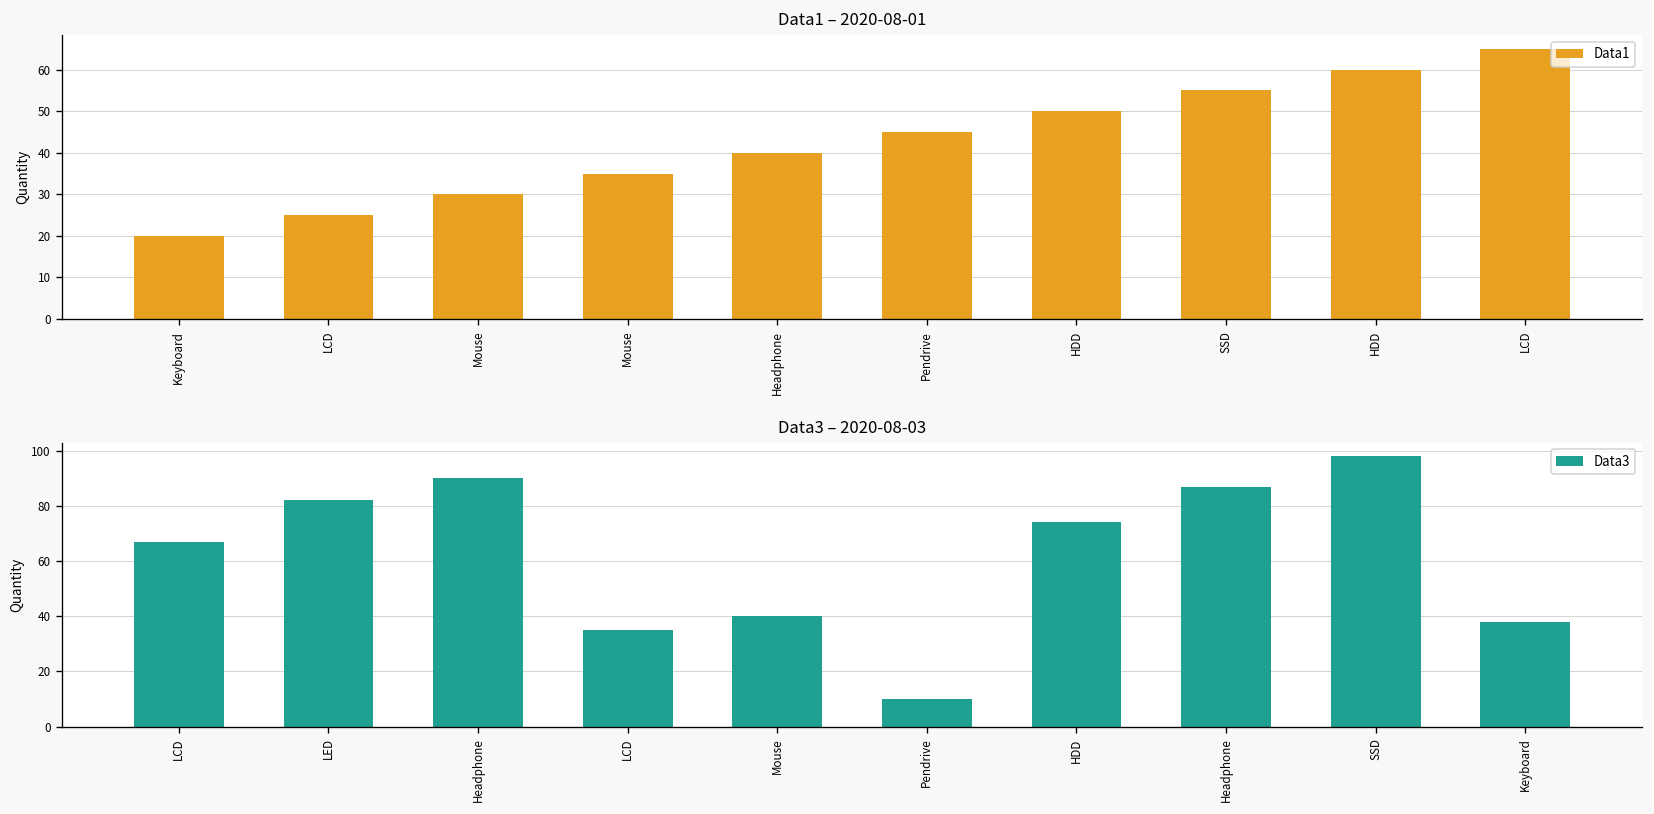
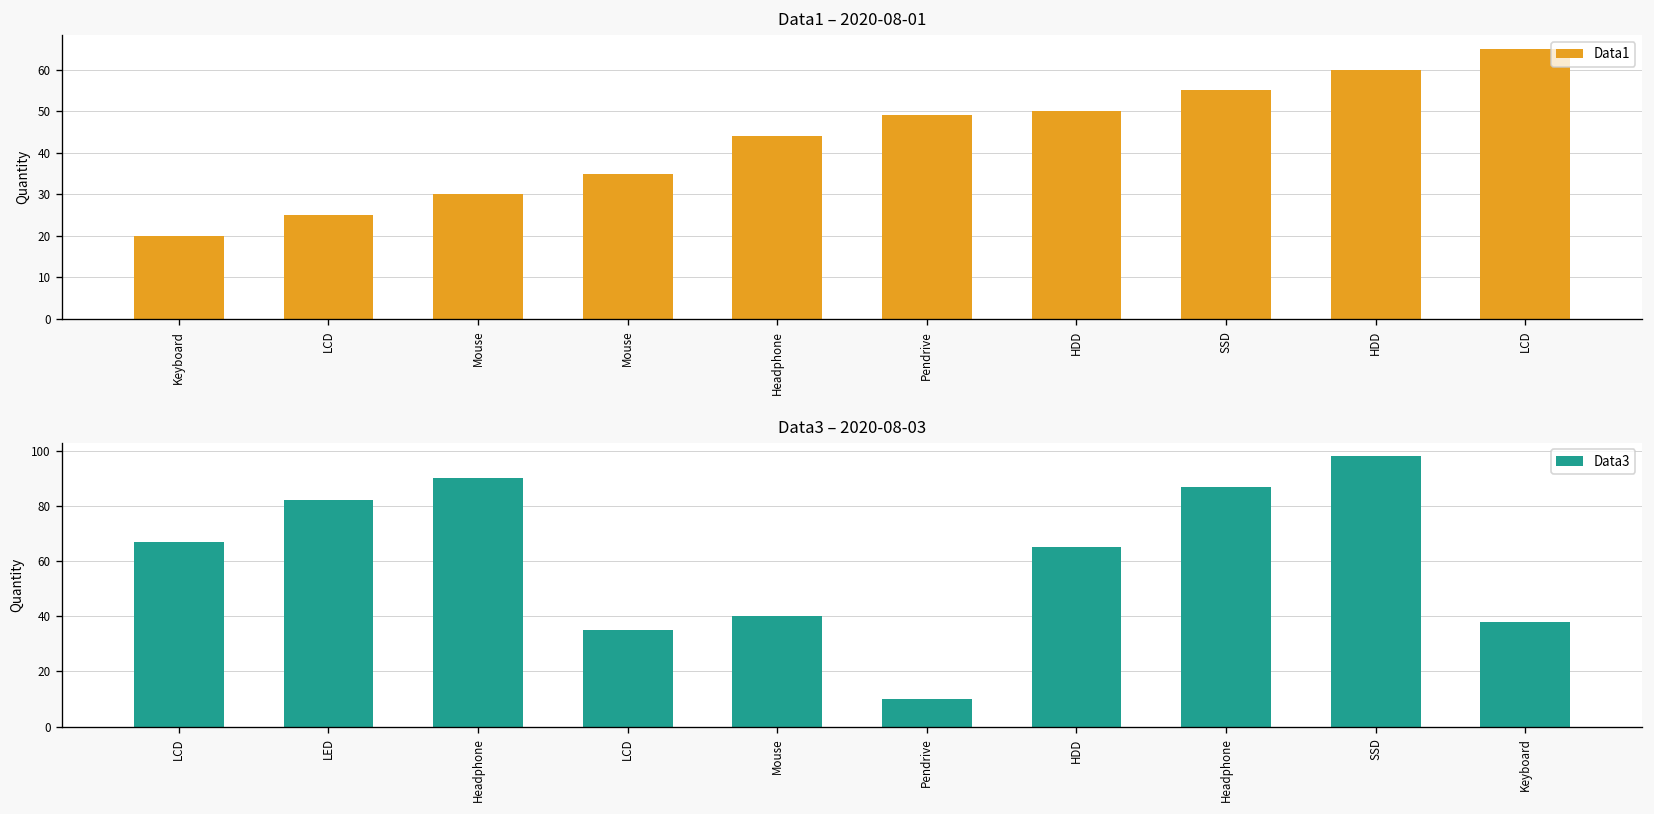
Data1 – 2020-08-01, Headphone: 40 -> 44
Data1 – 2020-08-01, Pendrive: 45 -> 49
Data3 – 2020-08-03, HDD: 74 -> 65
